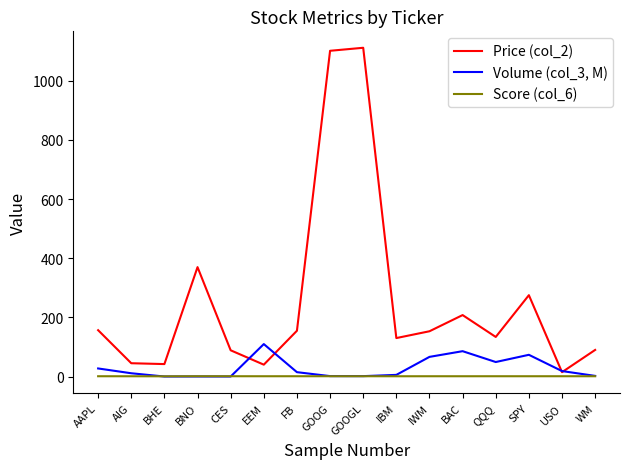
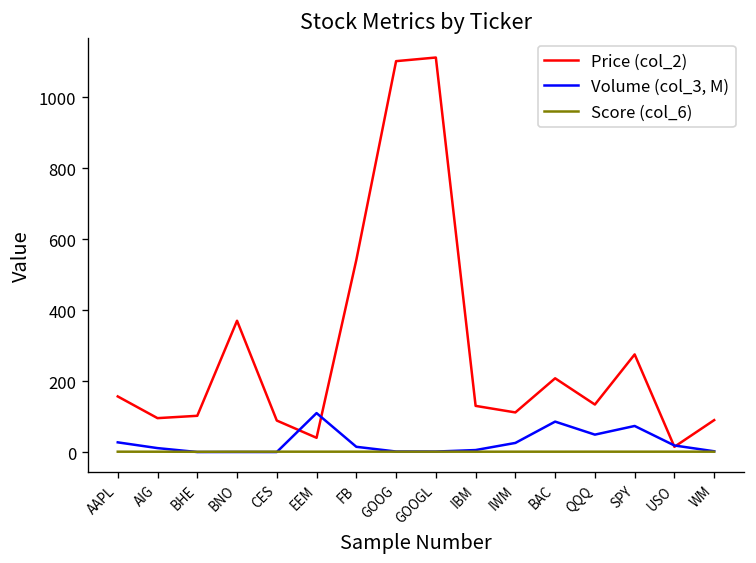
Price (col_2), AIG: 40 -> 100
Price (col_2), BHE: 40 -> 100
Price (col_2), FB: 150 -> 540
Price (col_2), IWM: 150 -> 110
Volume (col_3, M), IWM: 70 -> 30
